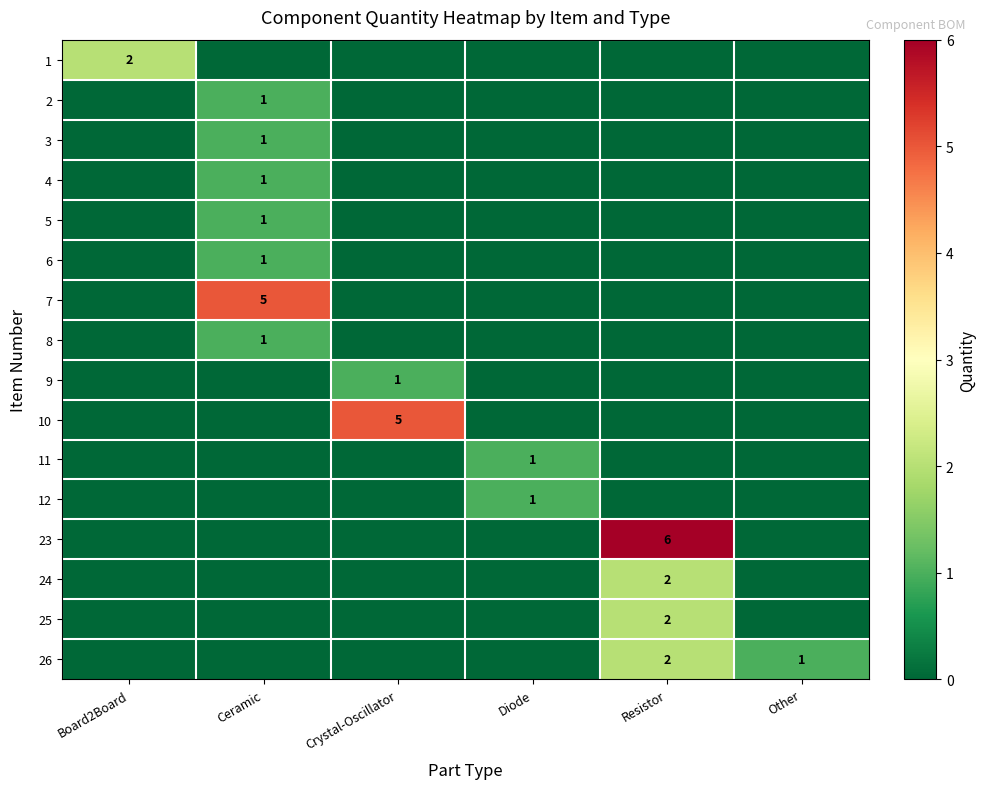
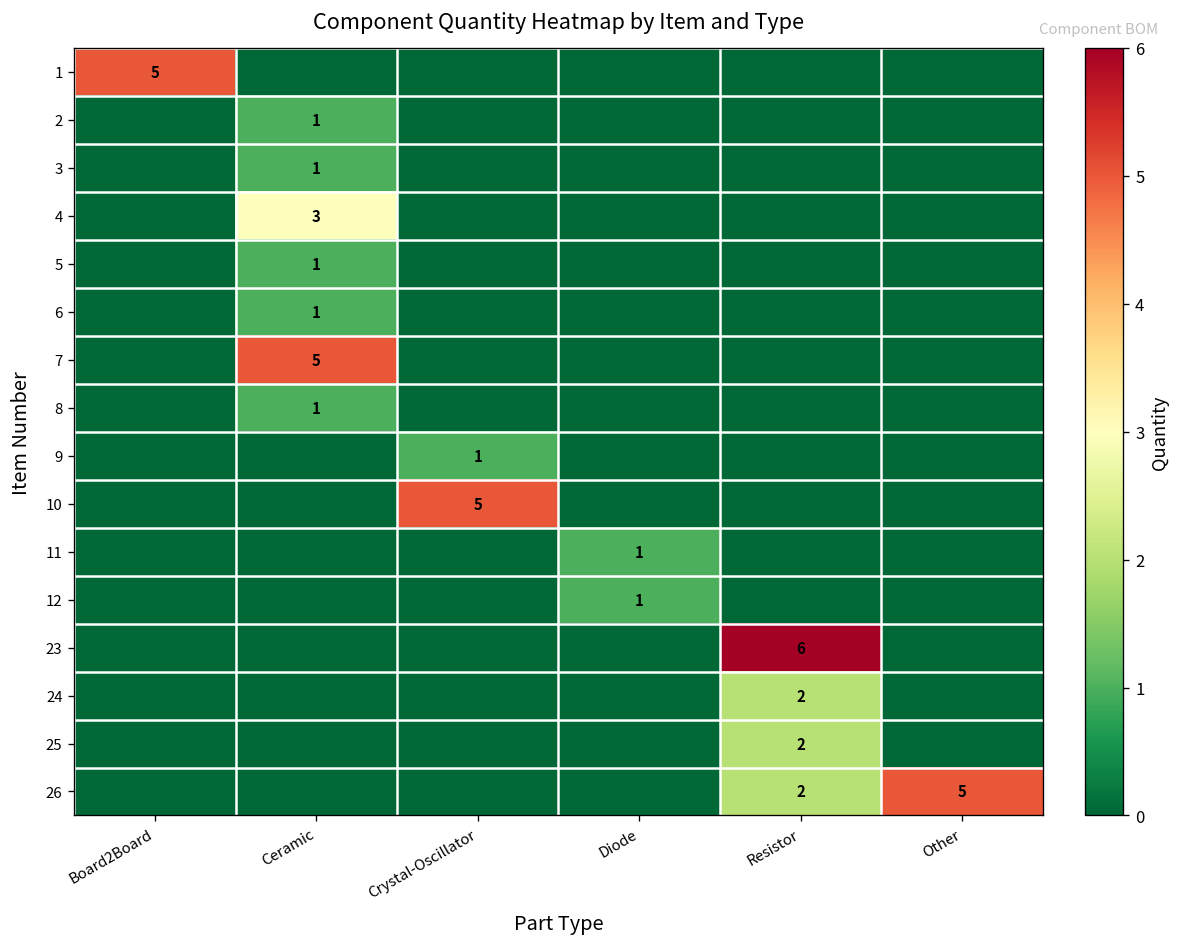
1, Board2Board: 2 -> 5
4, Ceramic: 1 -> 3
26, Other: 1 -> 5
